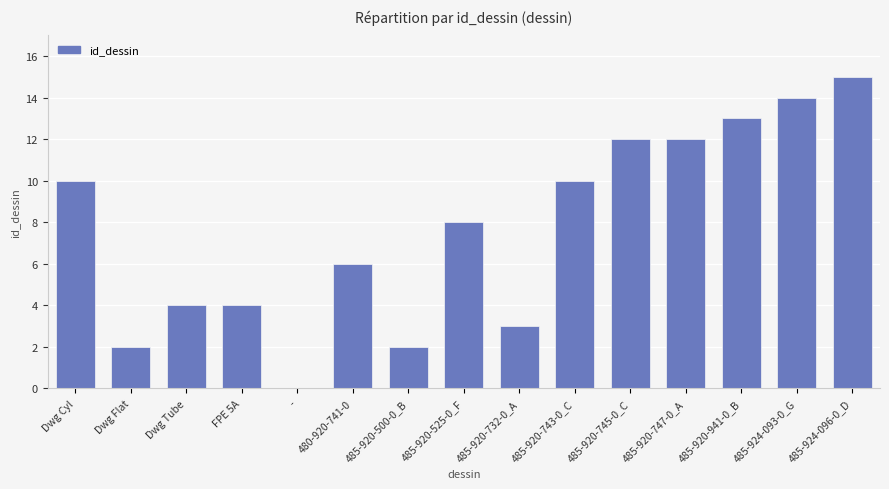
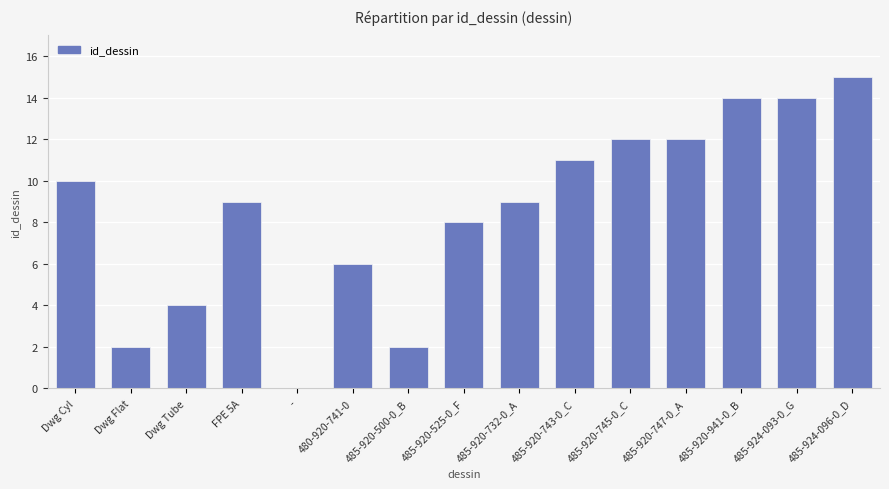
FPE 5A: 4 -> 9
485-920-732-0_A: 3 -> 9
485-920-743-0_C: 10 -> 11
485-920-941-0_B: 13 -> 14
